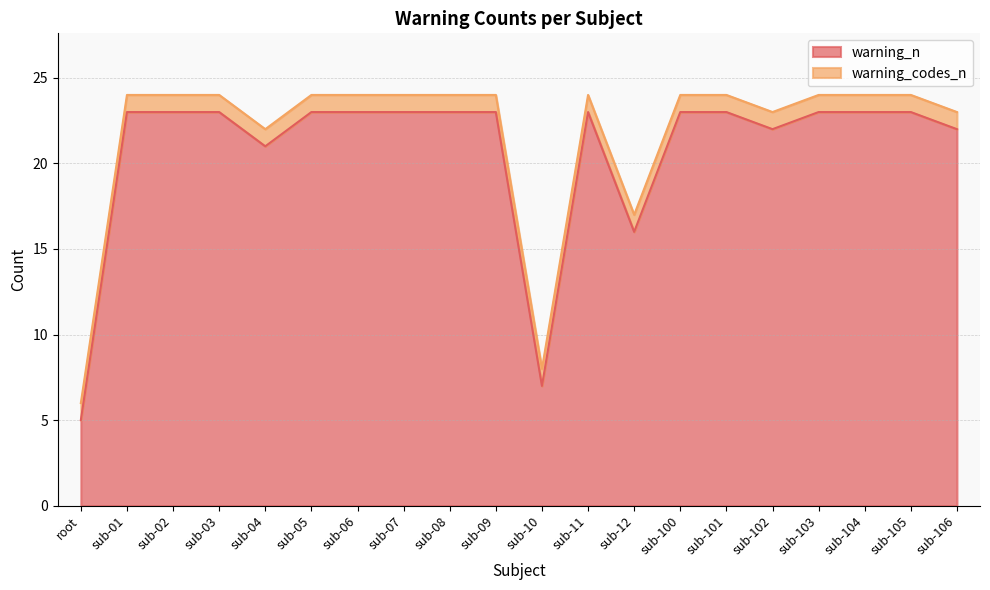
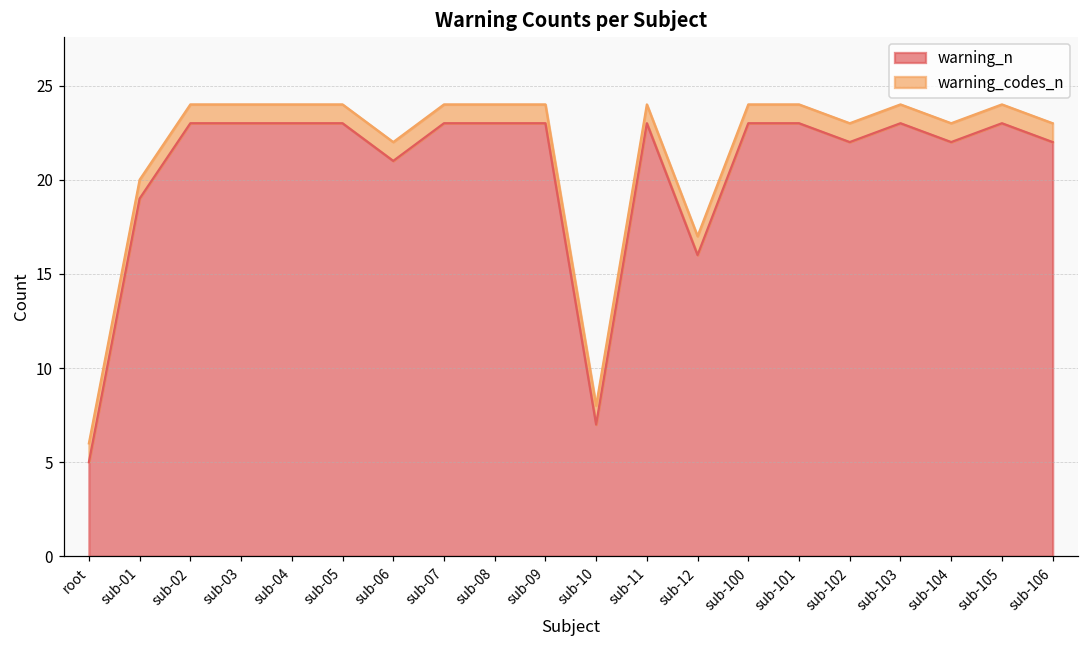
warning_n, sub-01: 23 -> 19
warning_n, sub-04: 21 -> 23
warning_n, sub-06: 23 -> 21
warning_n, sub-104: 23 -> 22
